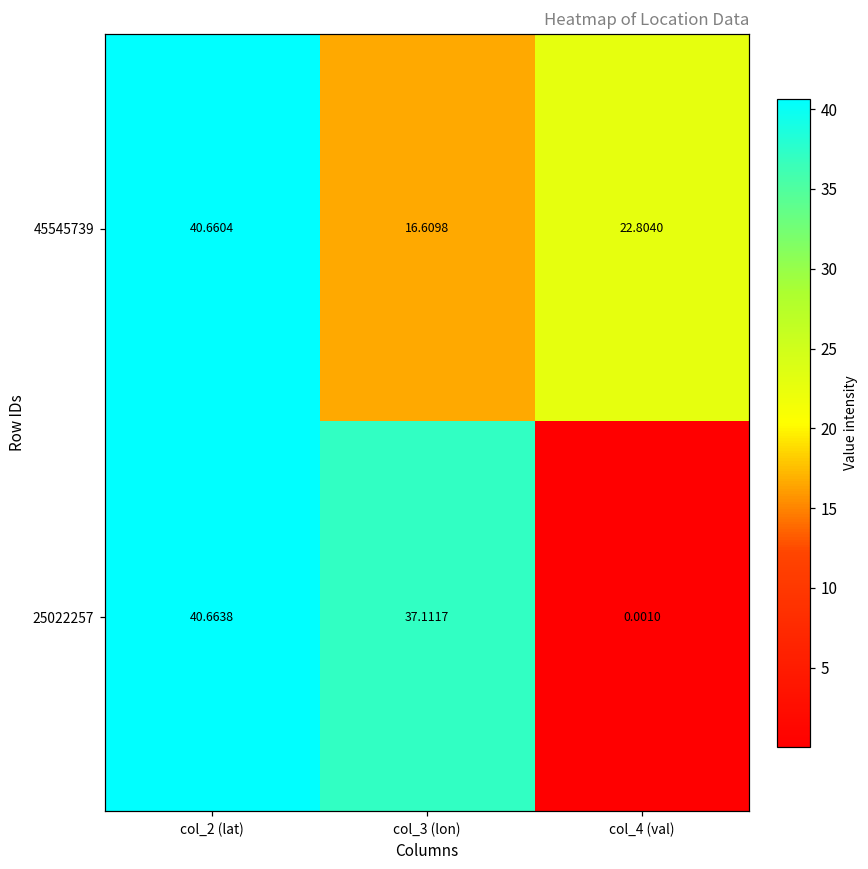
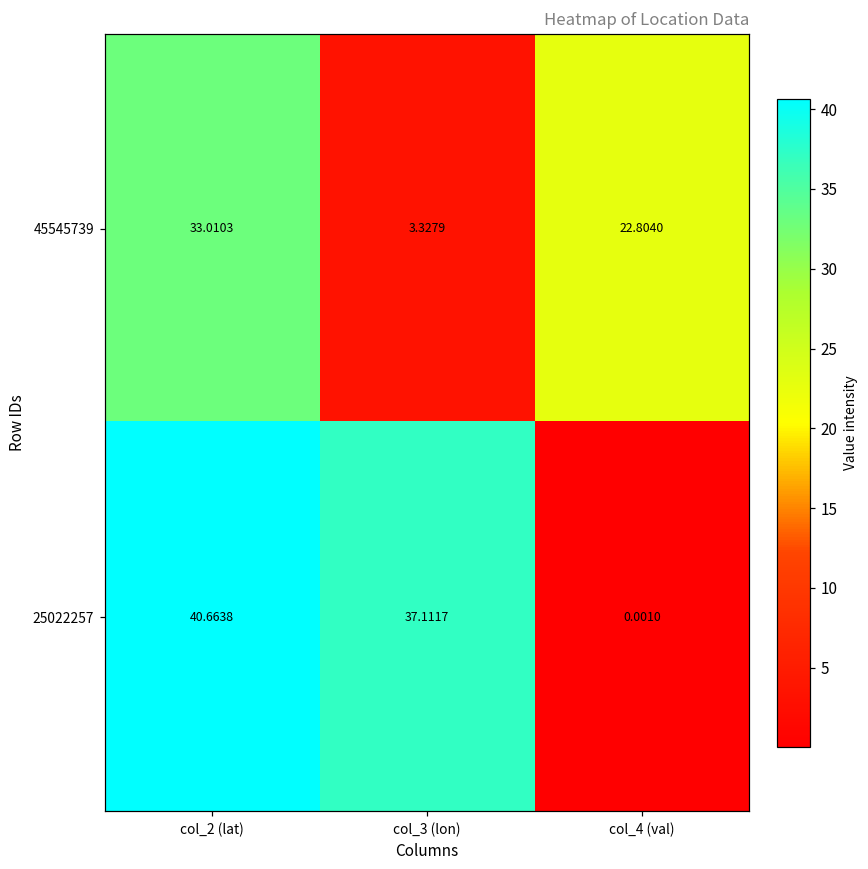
45545739, col_2 (lat): 40.6604 -> 33.0103
45545739, col_3 (lon): 16.6098 -> 3.3279
